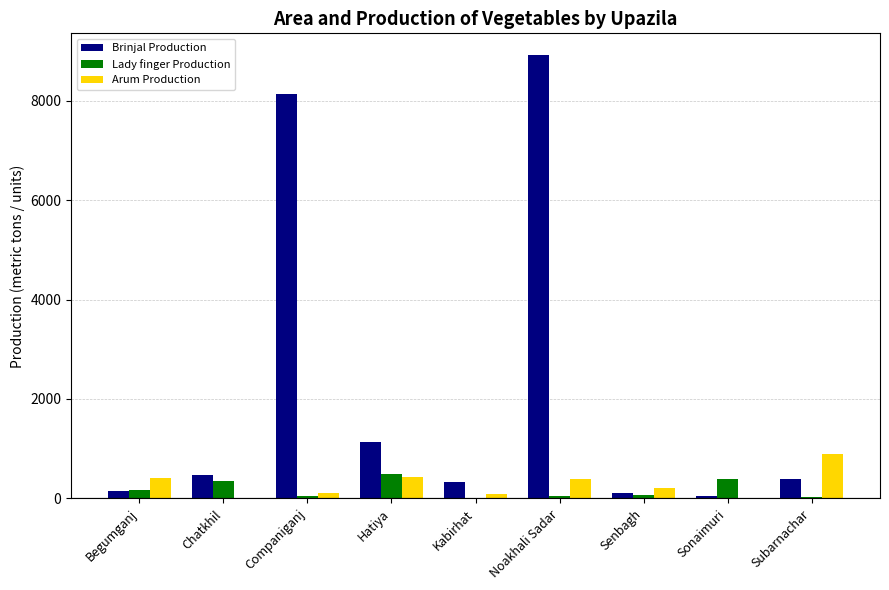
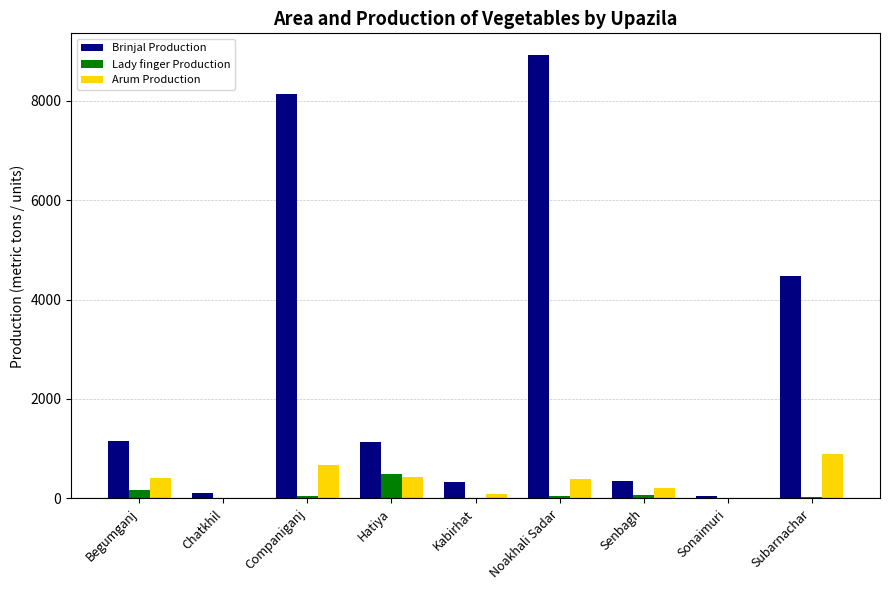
Brinjal Production, Begumganj: 100 -> 1200
Brinjal Production, Chatkhil: 500 -> 100
Lady finger Production, Chatkhil: 400 -> 0
Arum Production, Companiganj: 100 -> 700
Brinjal Production, Senbagh: 100 -> 400
Lady finger Production, Sonaimuri: 400 -> 0
Brinjal Production, Subarnachar: 400 -> 4500
